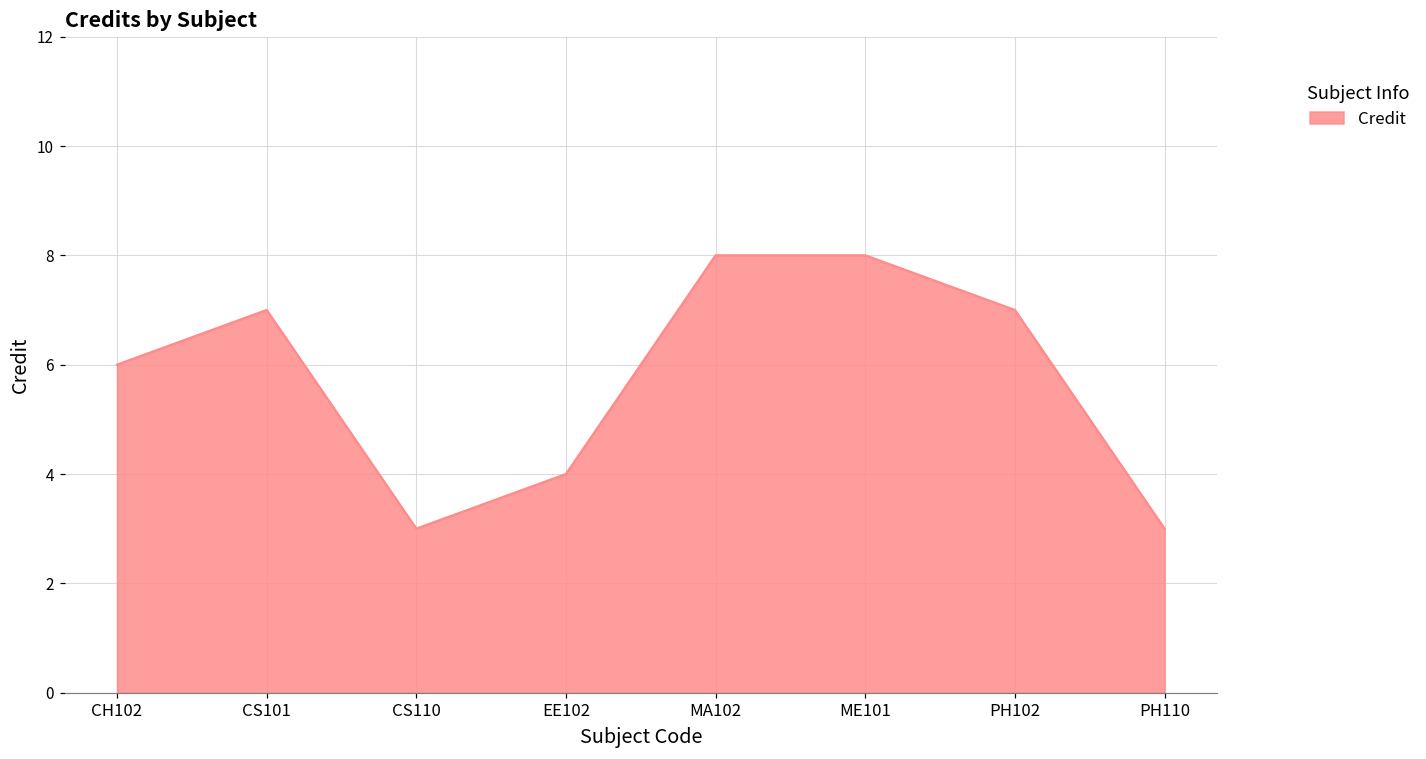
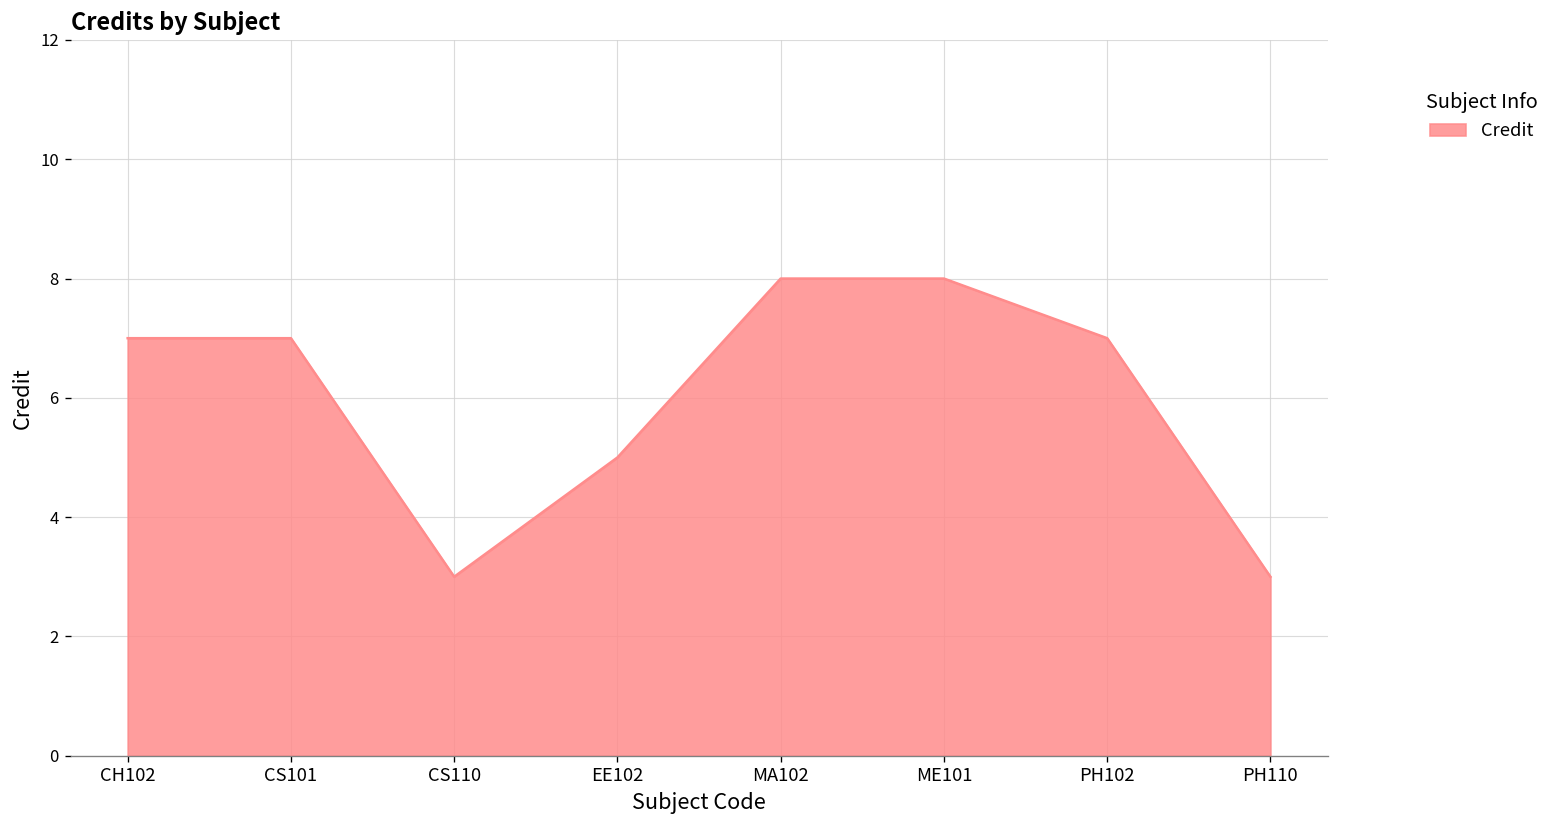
CH102: 6 -> 7
EE102: 4 -> 5
